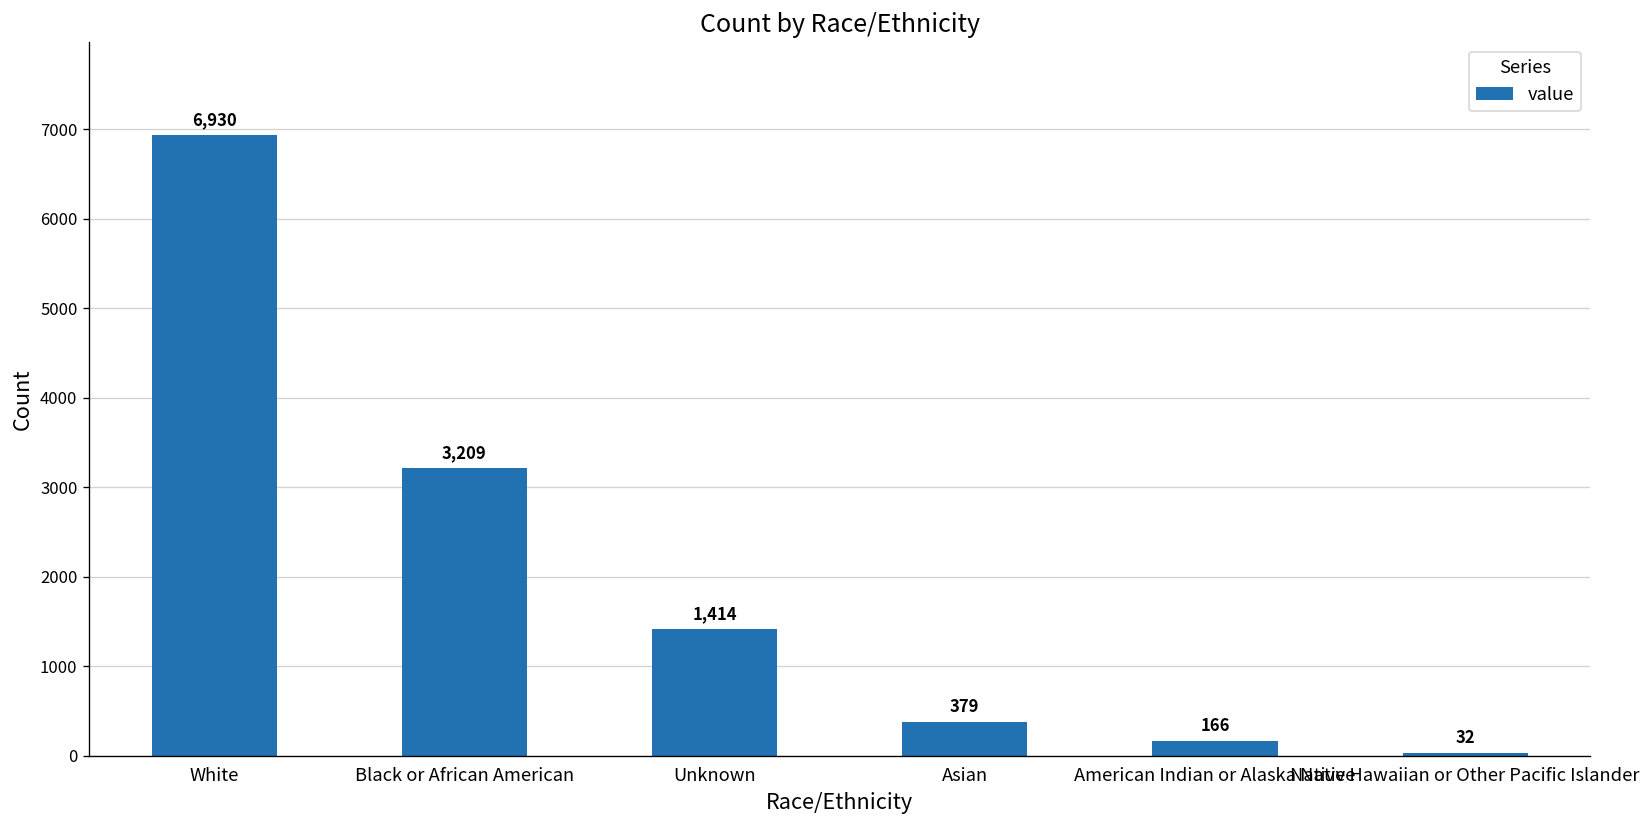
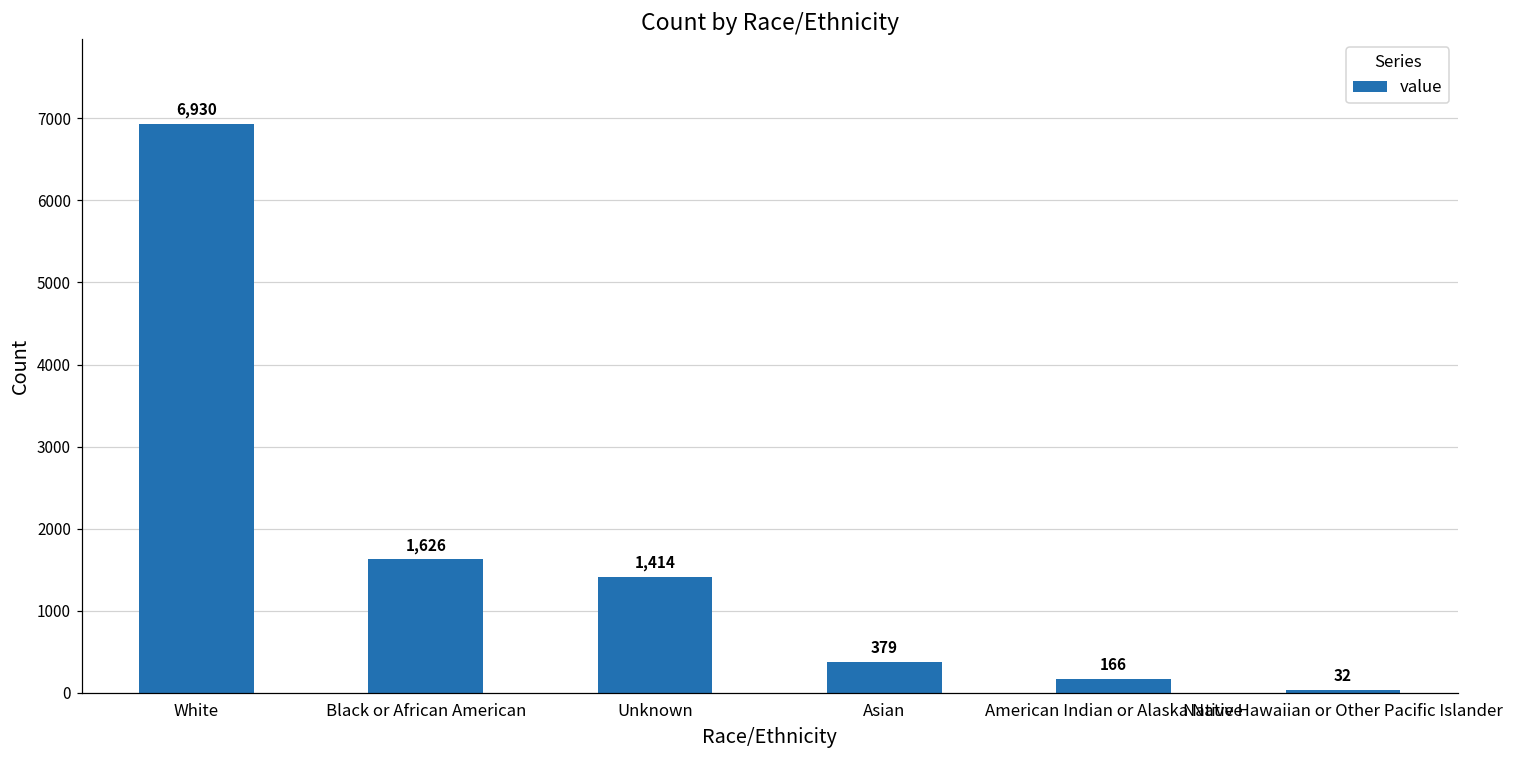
Black or African American: 3,209 -> 1,626
